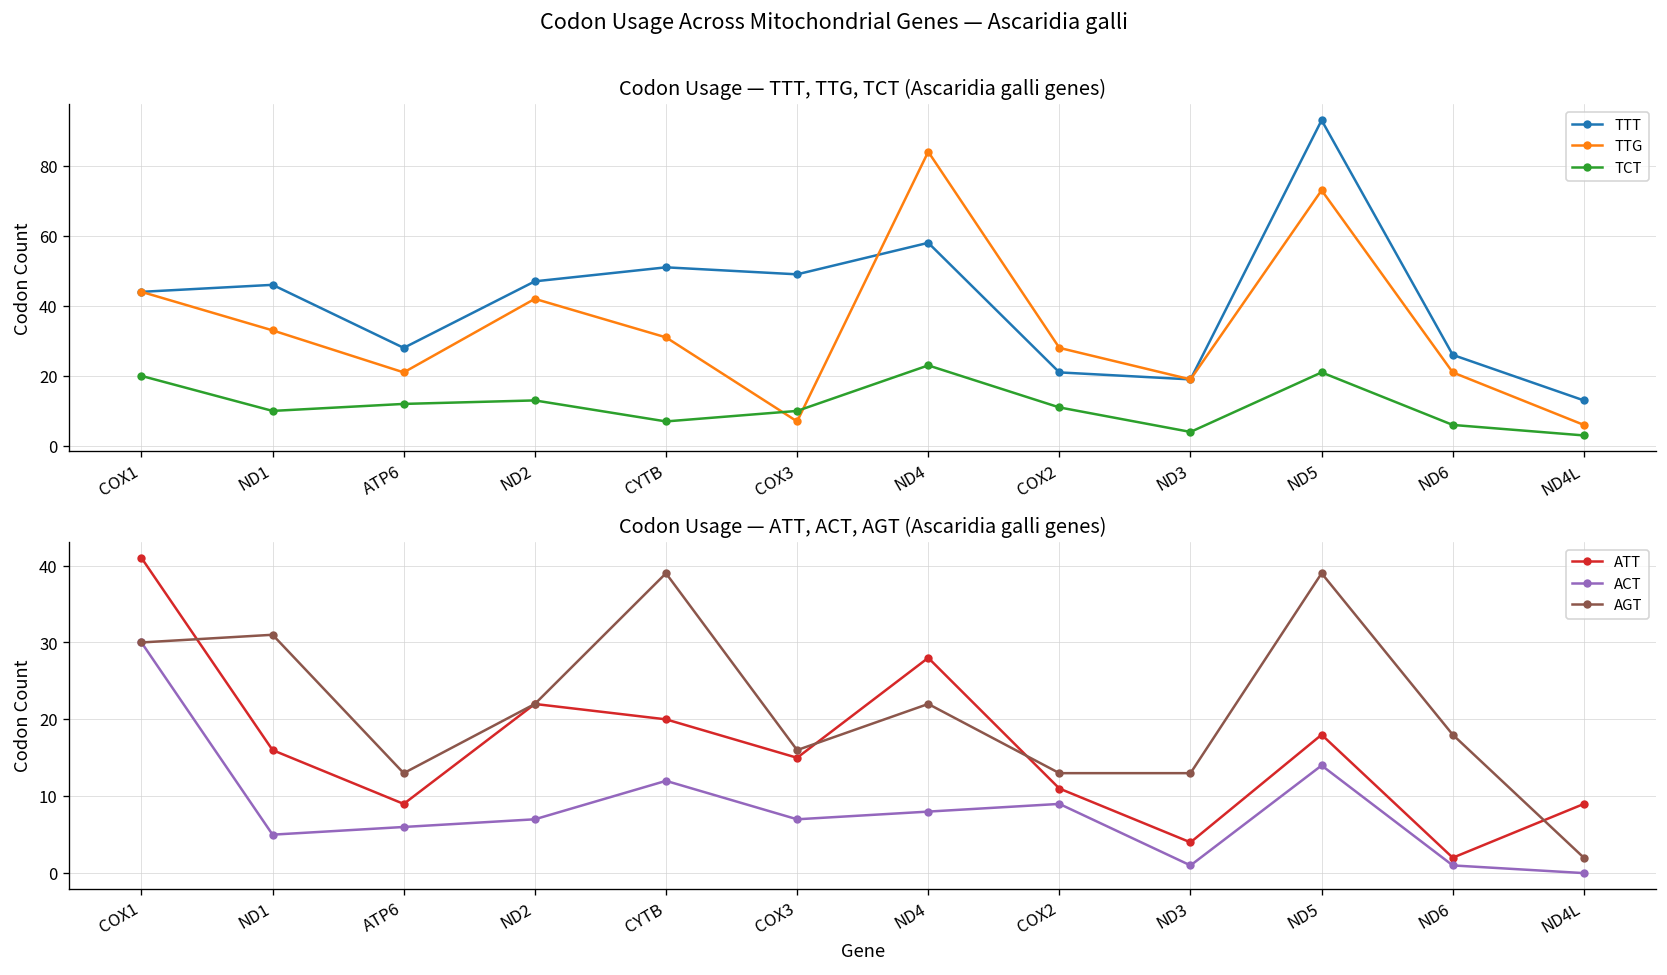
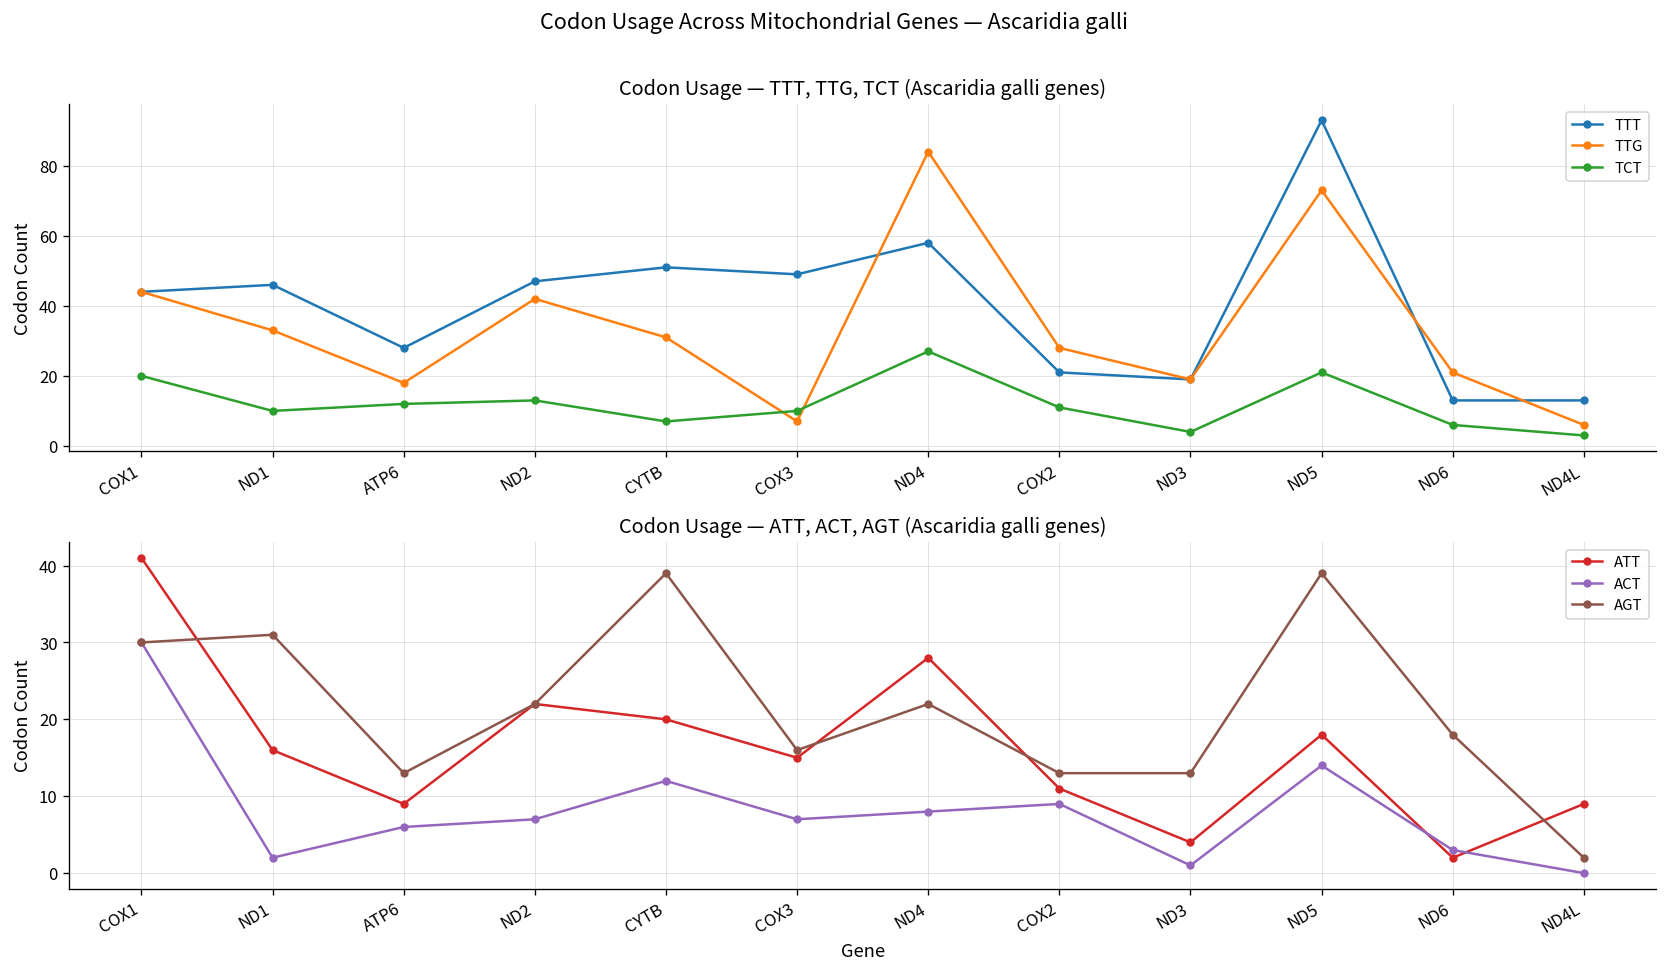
Codon Usage — TTT, TTG, TCT (Ascaridia galli genes), TTG, ATP6: 21 -> 18
Codon Usage — TTT, TTG, TCT (Ascaridia galli genes), TCT, ND4: 23 -> 27
Codon Usage — TTT, TTG, TCT (Ascaridia galli genes), TTT, ND6: 26 -> 13
Codon Usage — ATT, ACT, AGT (Ascaridia galli genes), ACT, ND1: 5 -> 2
Codon Usage — ATT, ACT, AGT (Ascaridia galli genes), ACT, ND6: 1 -> 3
